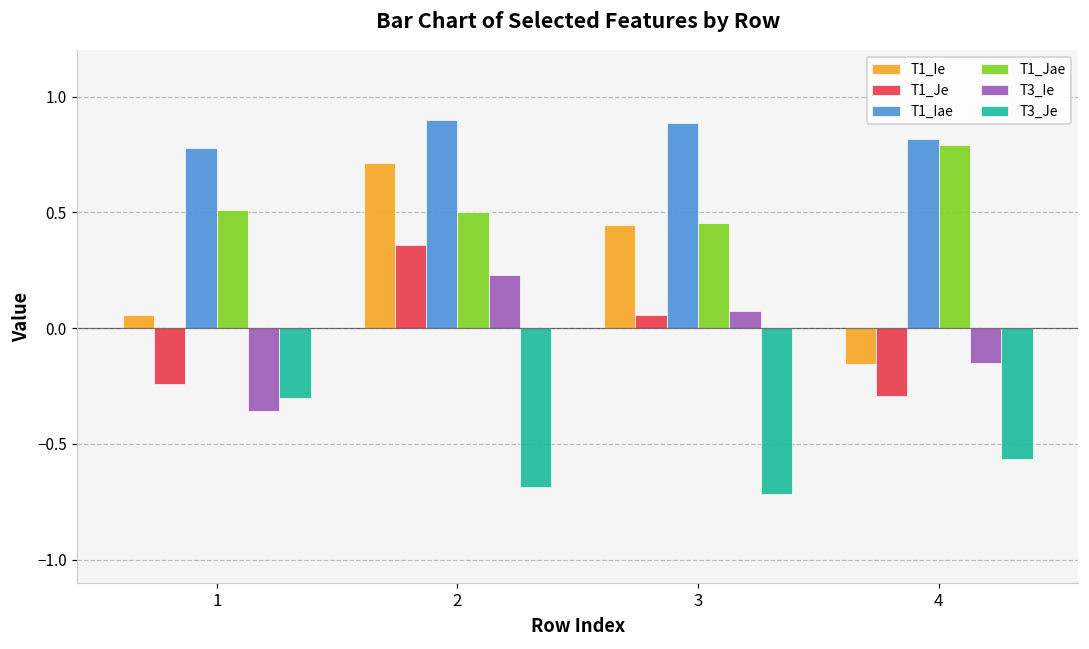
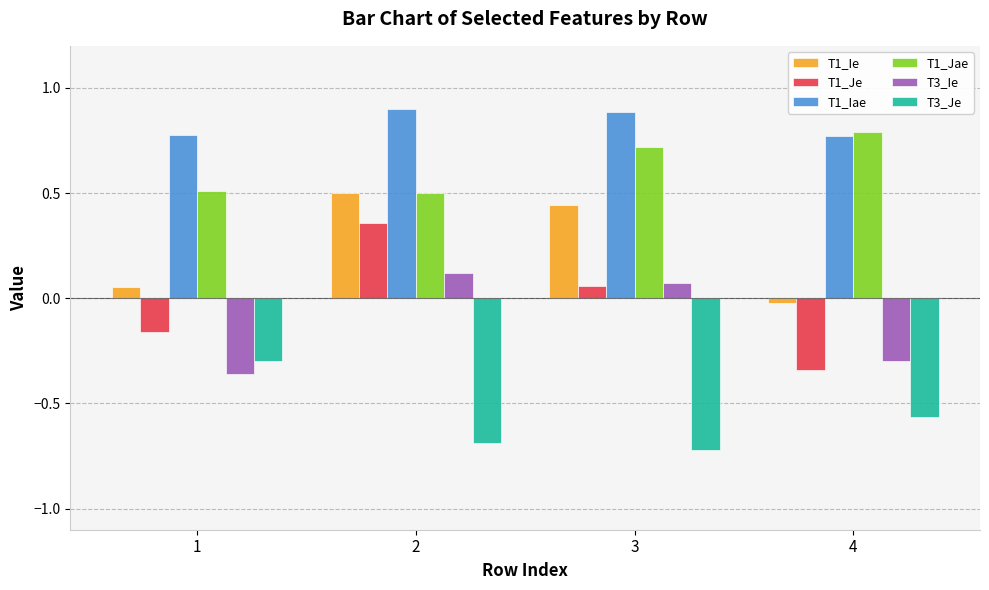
T1_Je, 1: -0.24 -> -0.16
T1_Ie, 2: 0.71 -> 0.50
T3_Ie, 2: 0.23 -> 0.12
T1_Jae, 3: 0.46 -> 0.72
T1_Ie, 4: -0.15 -> -0.02
T1_Je, 4: -0.29 -> -0.34
T1_Iae, 4: 0.82 -> 0.77
T3_Ie, 4: -0.15 -> -0.30
